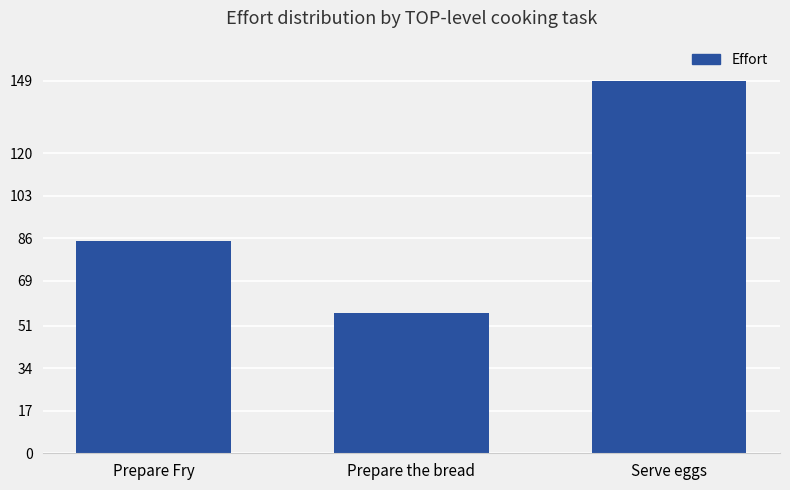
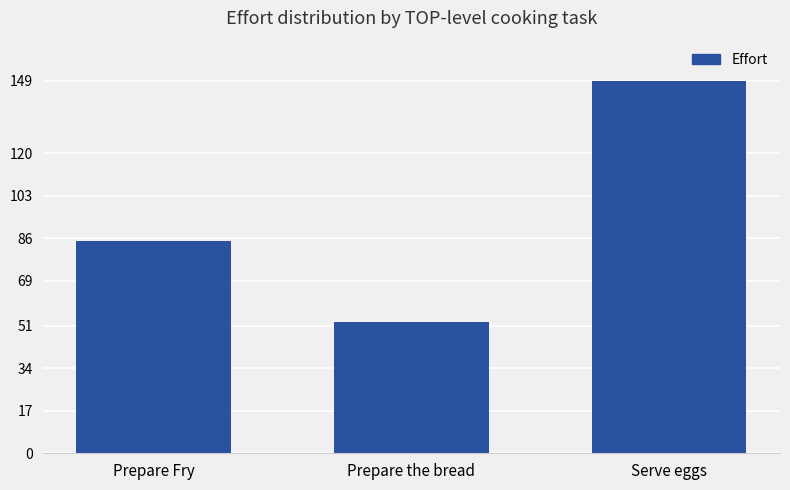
Prepare the bread: 56 -> 53
